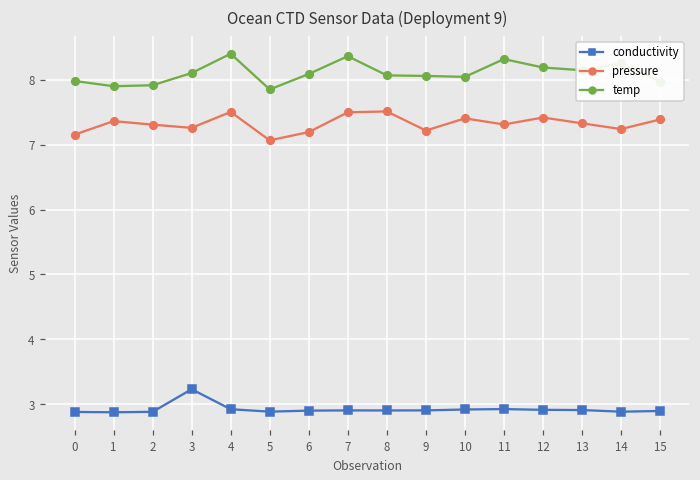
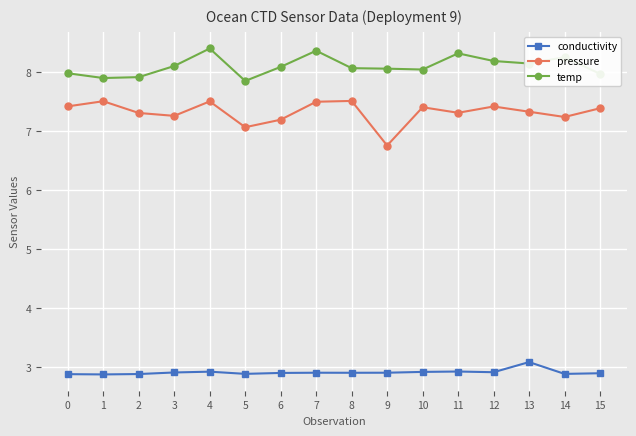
pressure, 0: 7.2 -> 7.4
pressure, 1: 7.4 -> 7.5
conductivity, 3: 3.2 -> 2.9
pressure, 9: 7.2 -> 6.8
conductivity, 13: 2.9 -> 3.1
